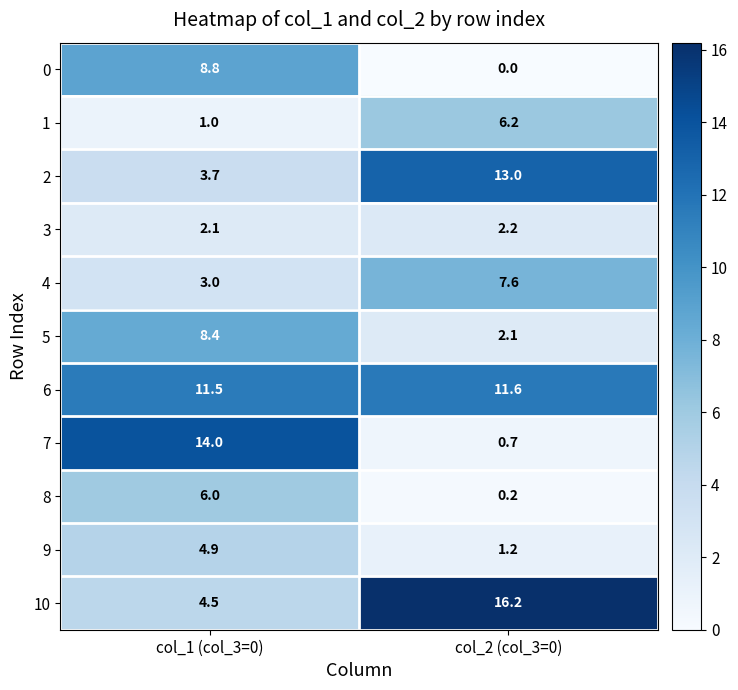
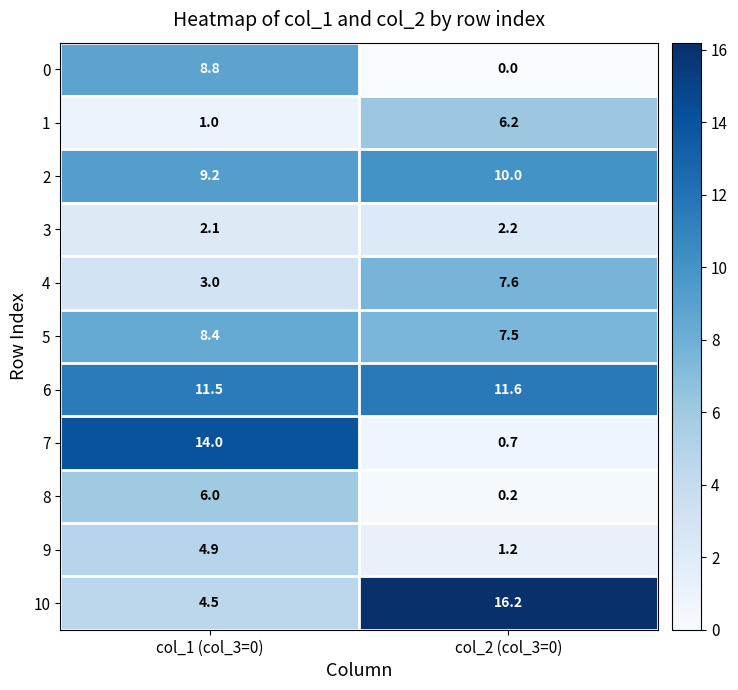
2, col_1 (col_3=0): 3.7 -> 9.2
2, col_2 (col_3=0): 13.0 -> 10.0
5, col_2 (col_3=0): 2.1 -> 7.5
